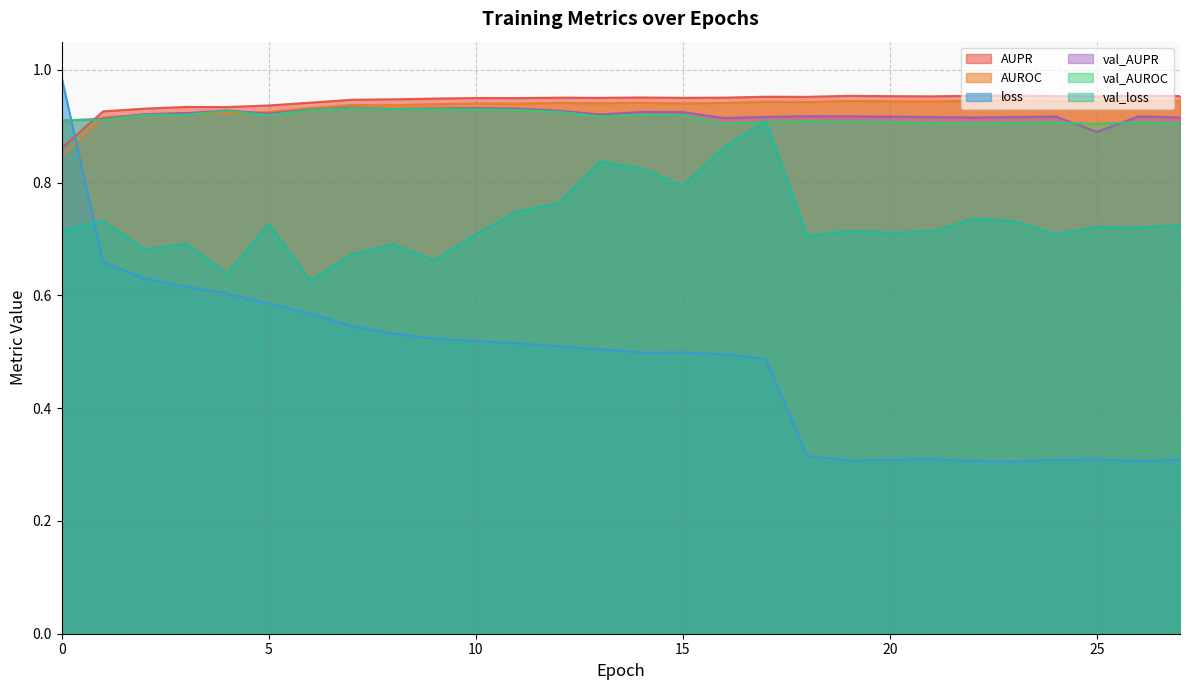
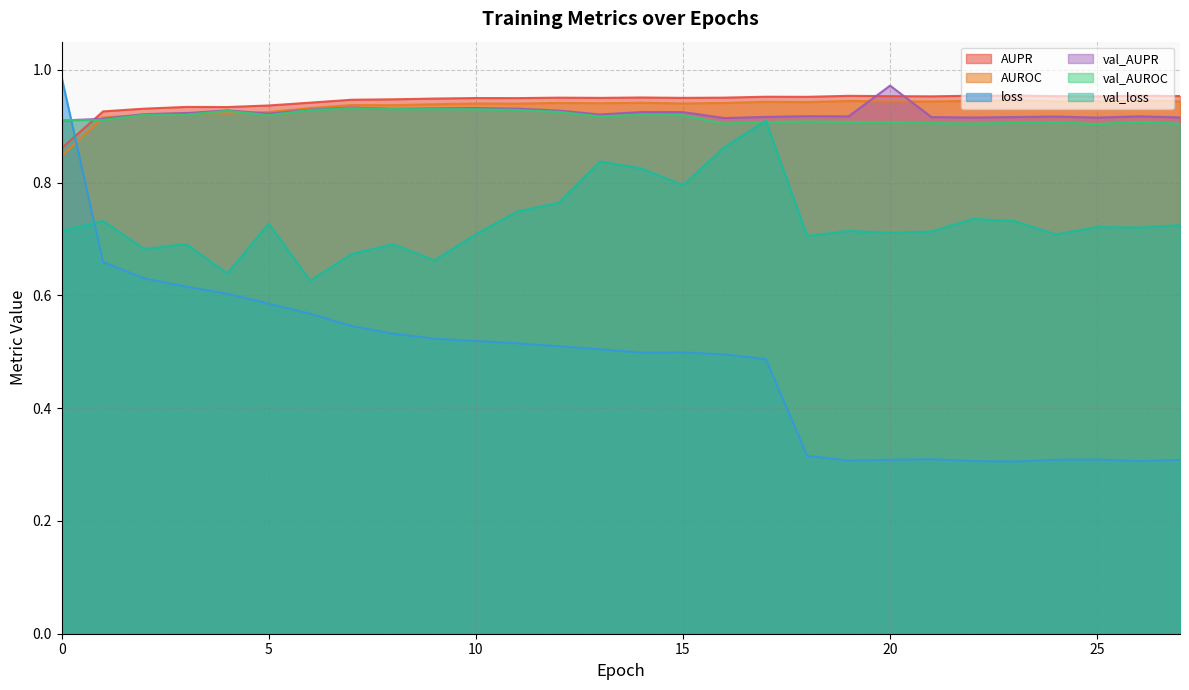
val_AUPR, 20: 0.92 -> 0.97
val_AUPR, 25: 0.89 -> 0.92
